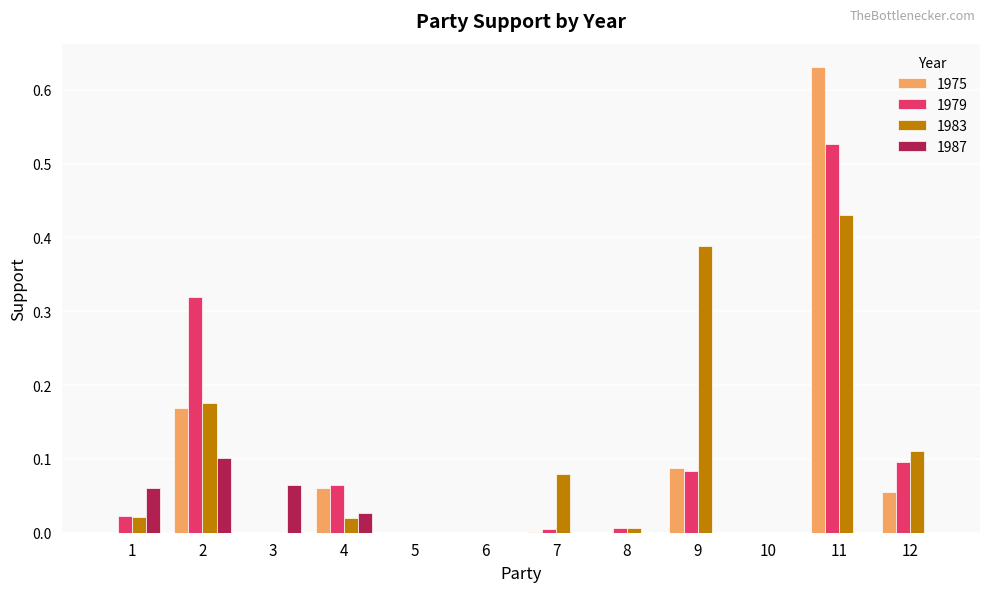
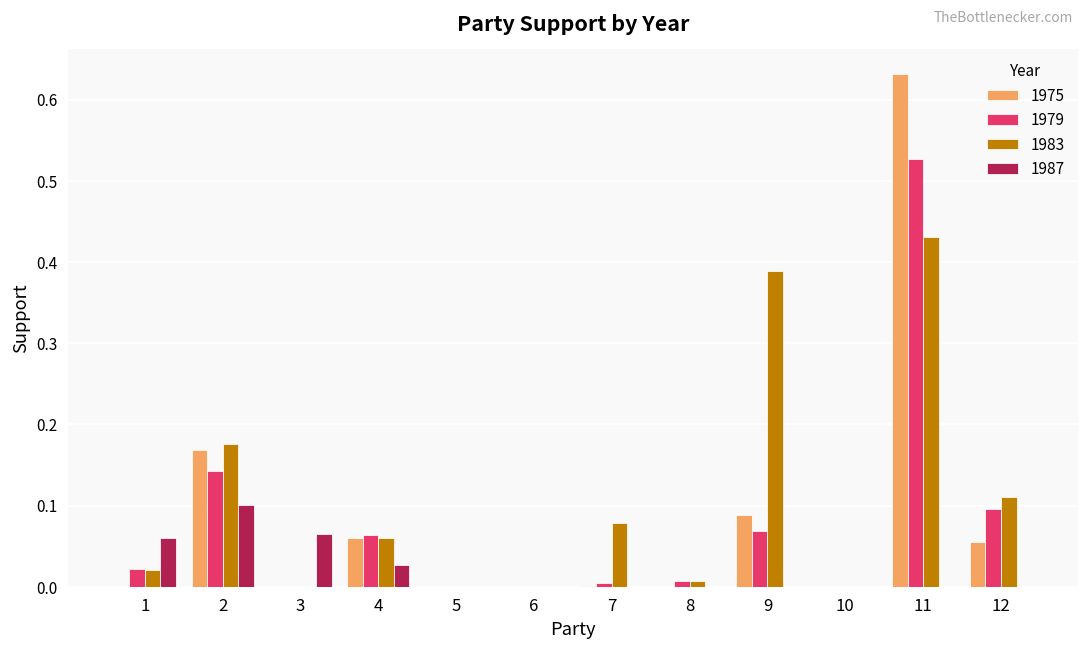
1979, 2: 0.32 -> 0.14
1983, 4: 0.02 -> 0.06
1979, 9: 0.08 -> 0.07
